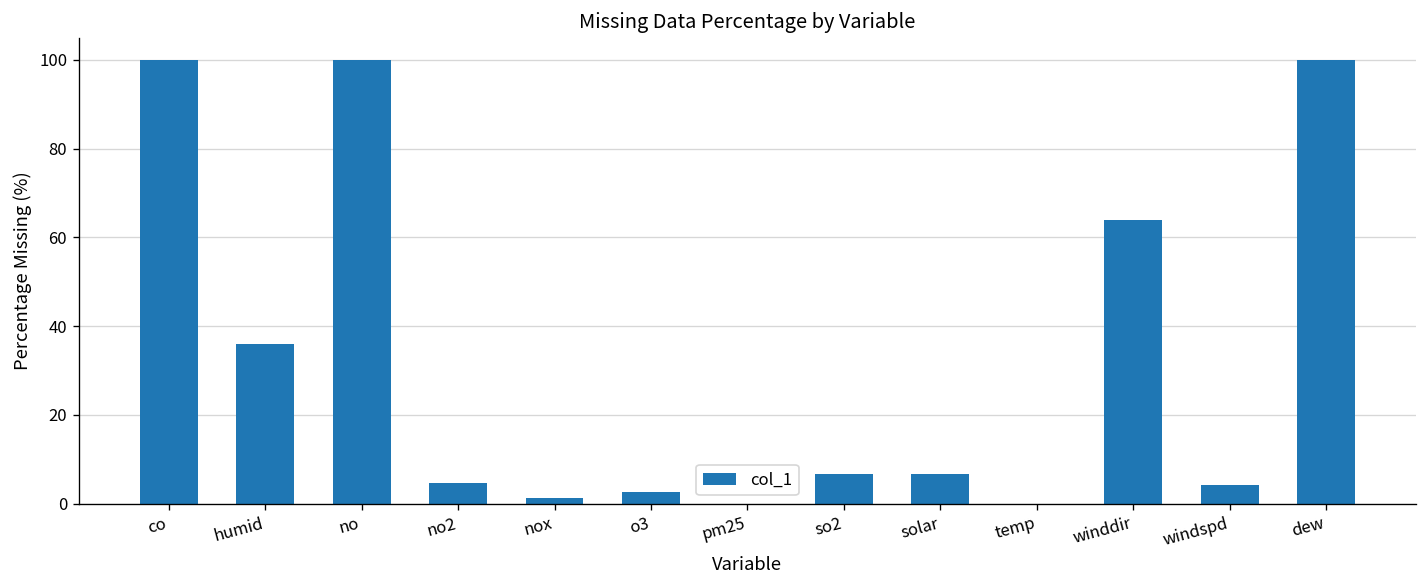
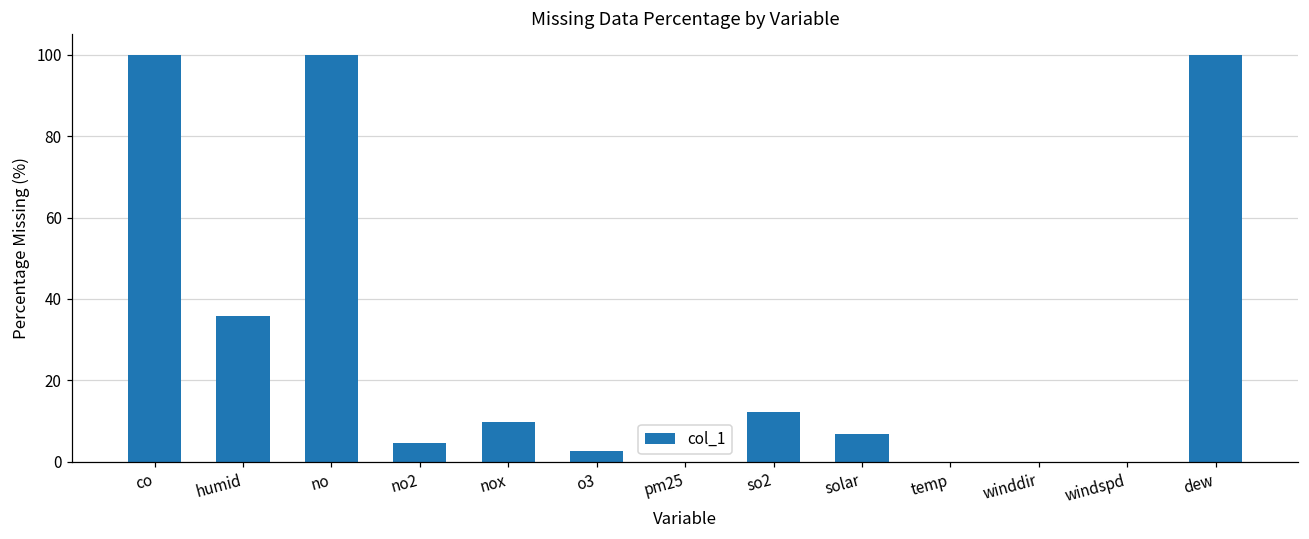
nox: 1 -> 10
so2: 7 -> 12
winddir: 64 -> 0
windspd: 4 -> 0
